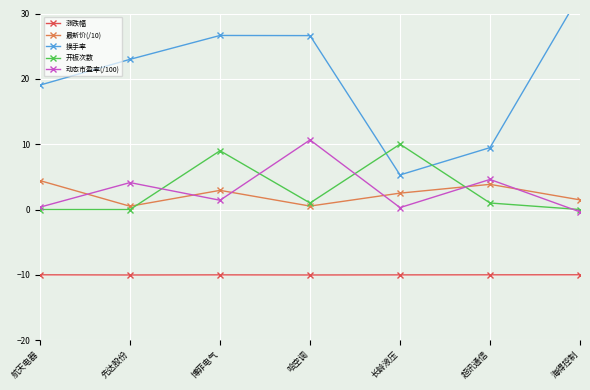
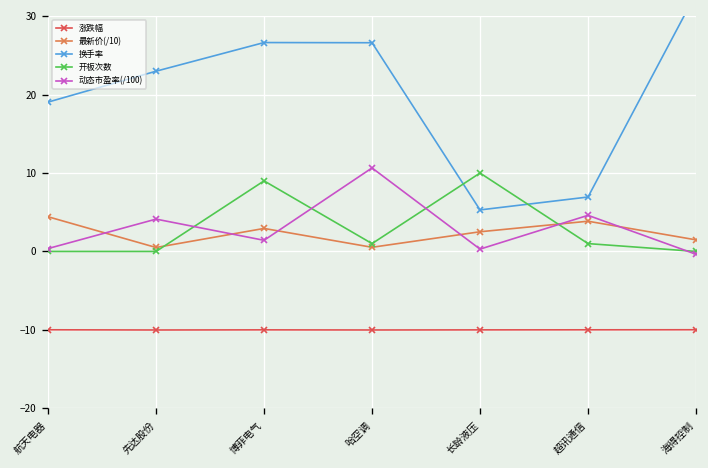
换手率, 超讯通信: 9 -> 7
